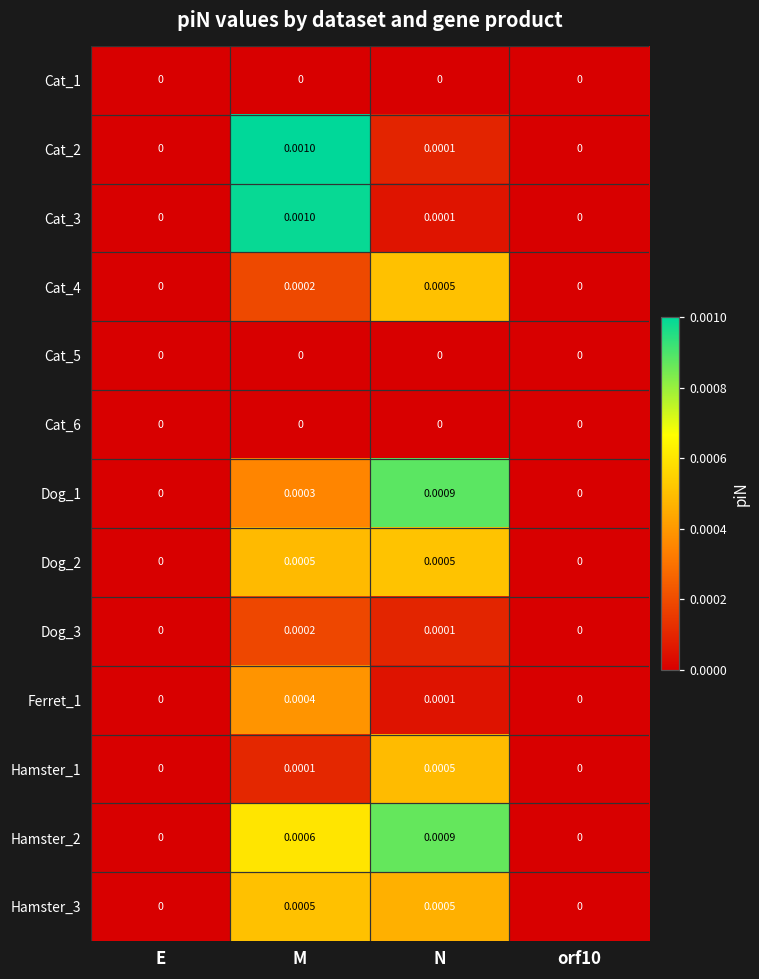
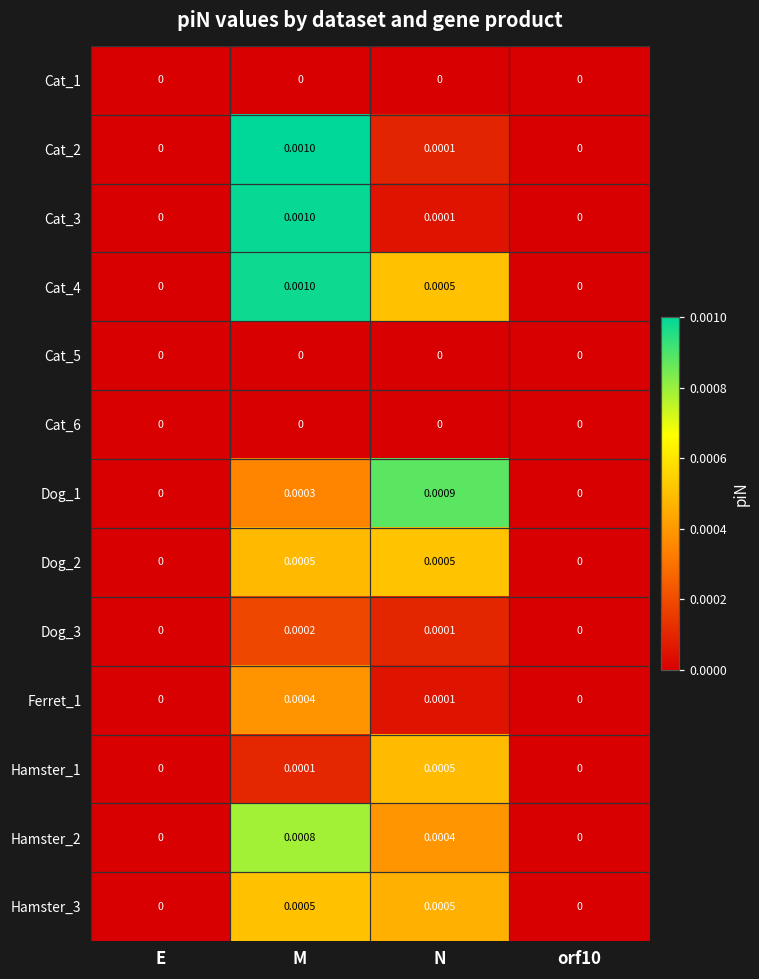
Cat_4, M: 0.0002 -> 0.0010
Hamster_2, M: 0.0006 -> 0.0008
Hamster_2, N: 0.0009 -> 0.0004
